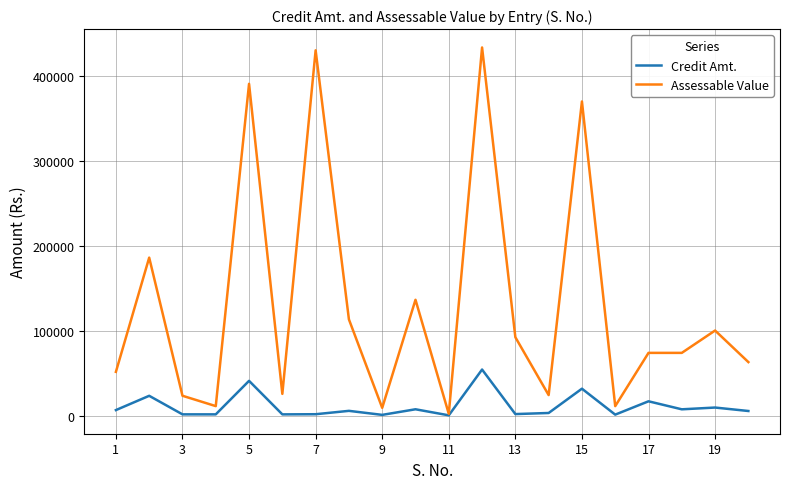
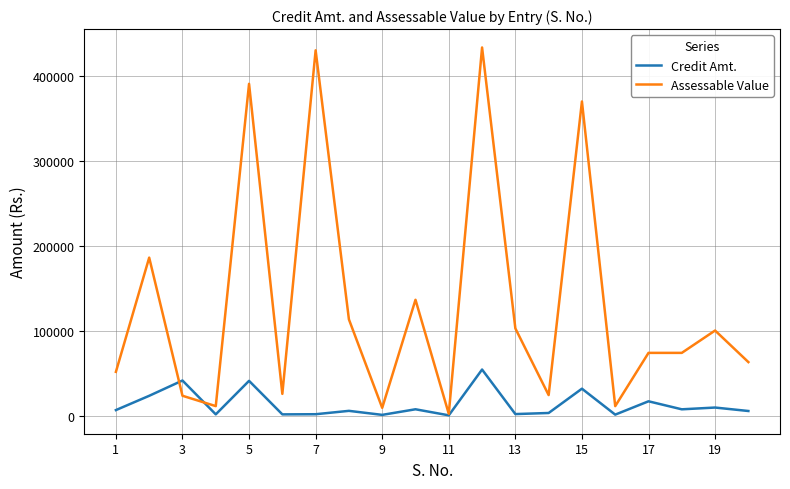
Credit Amt., 3: 0 -> 40000
Assessable Value, 13: 90000 -> 100000
